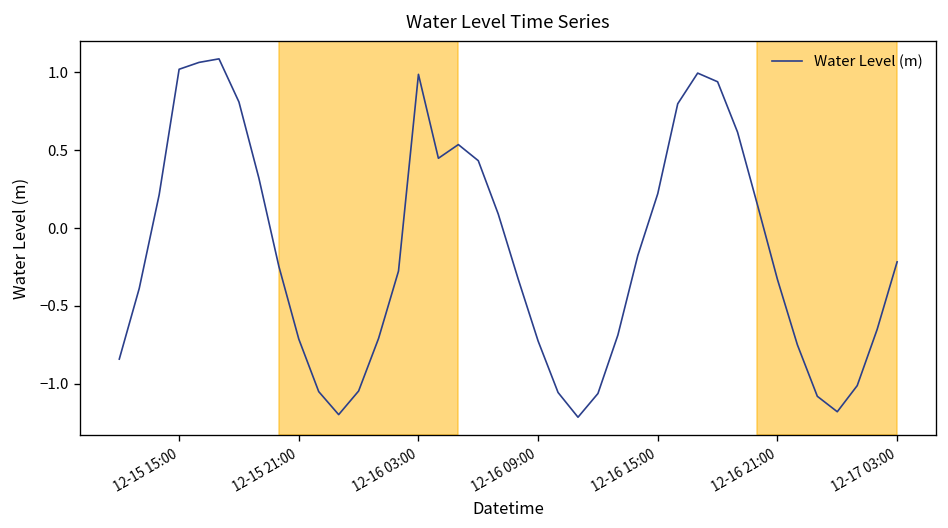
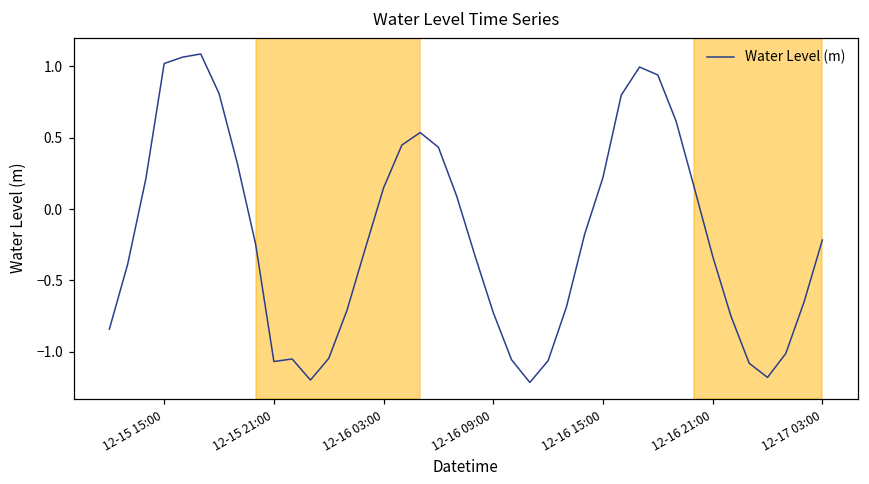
12-15 21:00: -0.71 -> -1.07
12-16 03:00: 0.99 -> 0.15
